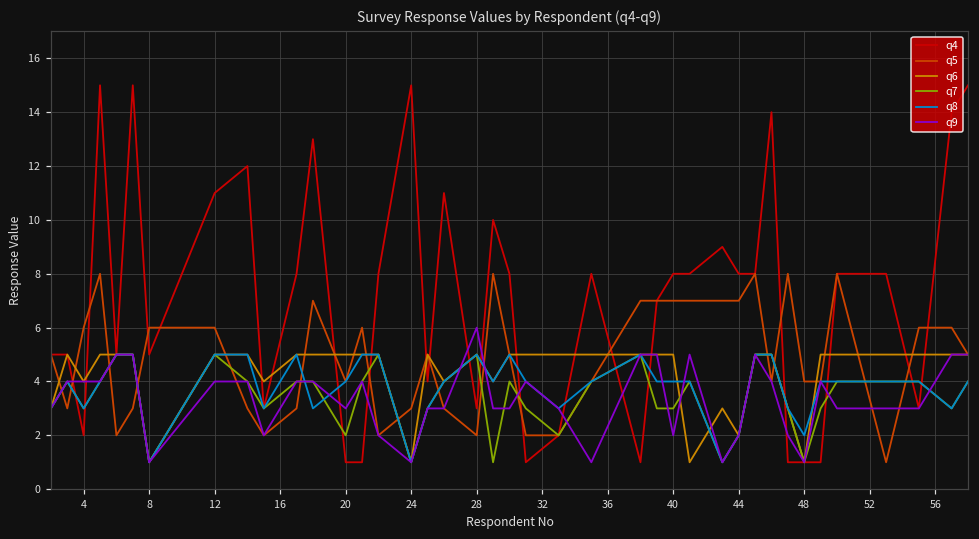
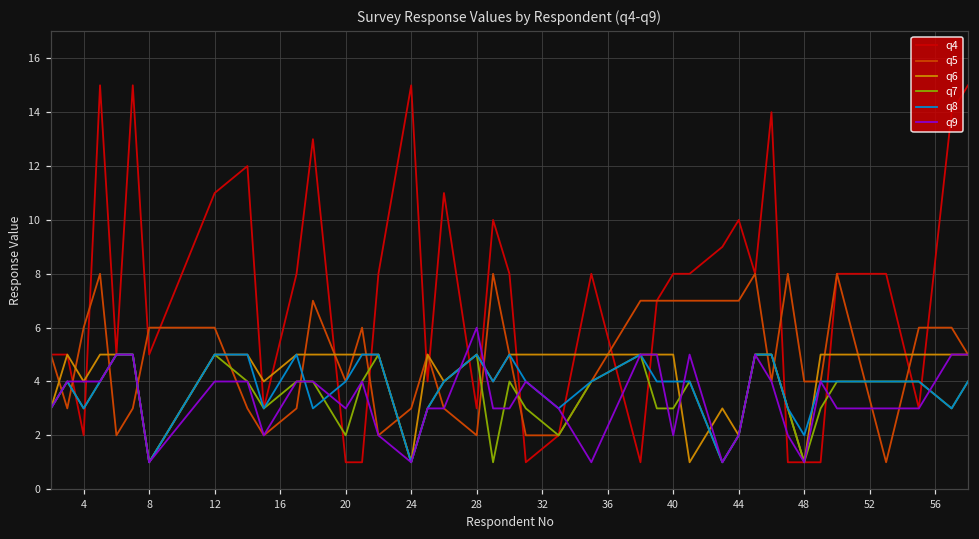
q4, 44: 8 -> 10
